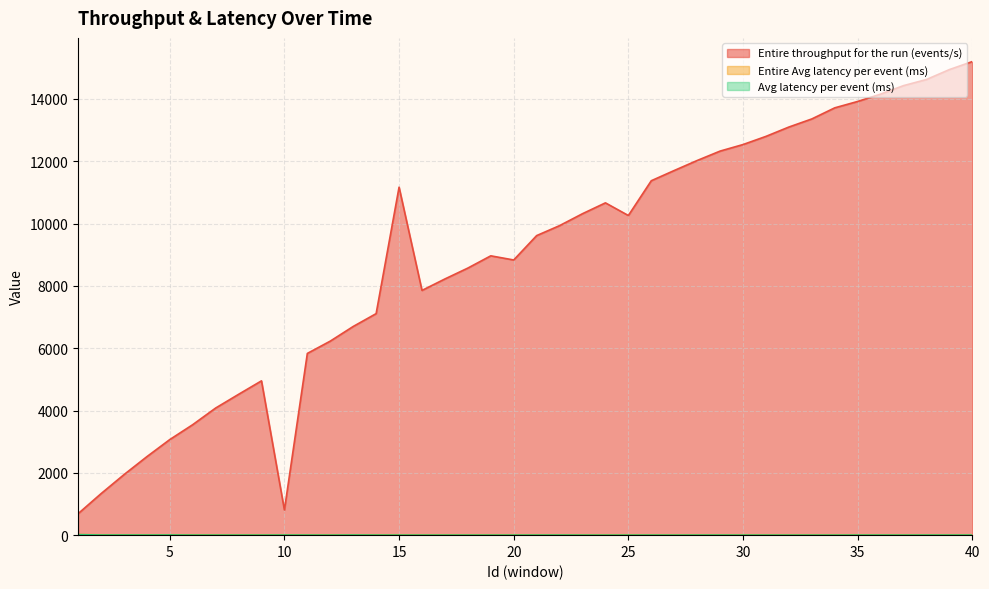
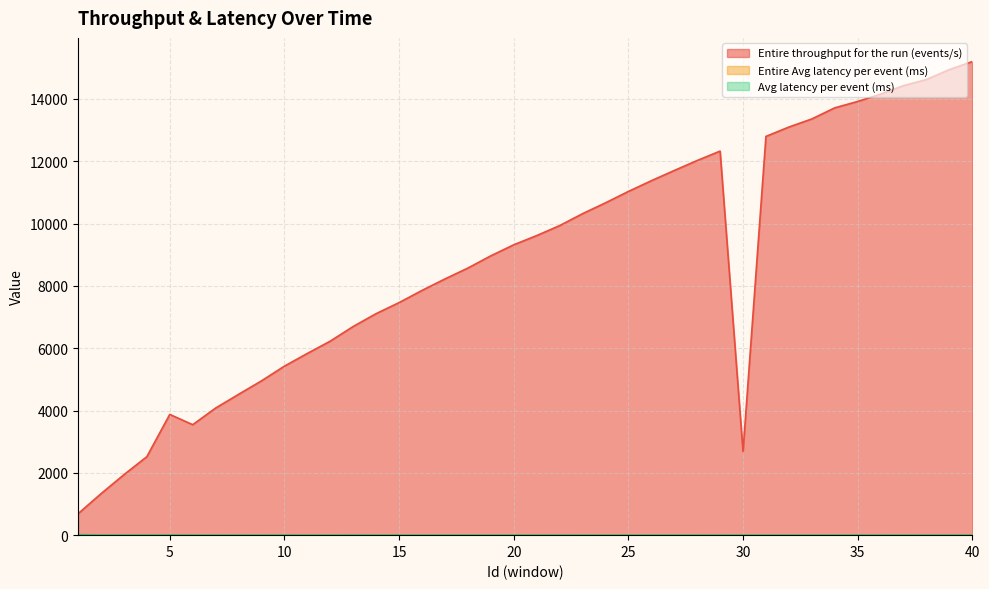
Entire throughput for the run (events/s), 5: 3100 -> 3900
Entire throughput for the run (events/s), 10: 800 -> 5400
Entire throughput for the run (events/s), 15: 11200 -> 7500
Entire throughput for the run (events/s), 20: 8800 -> 9300
Entire throughput for the run (events/s), 25: 10300 -> 11000
Entire throughput for the run (events/s), 30: 12500 -> 2700
